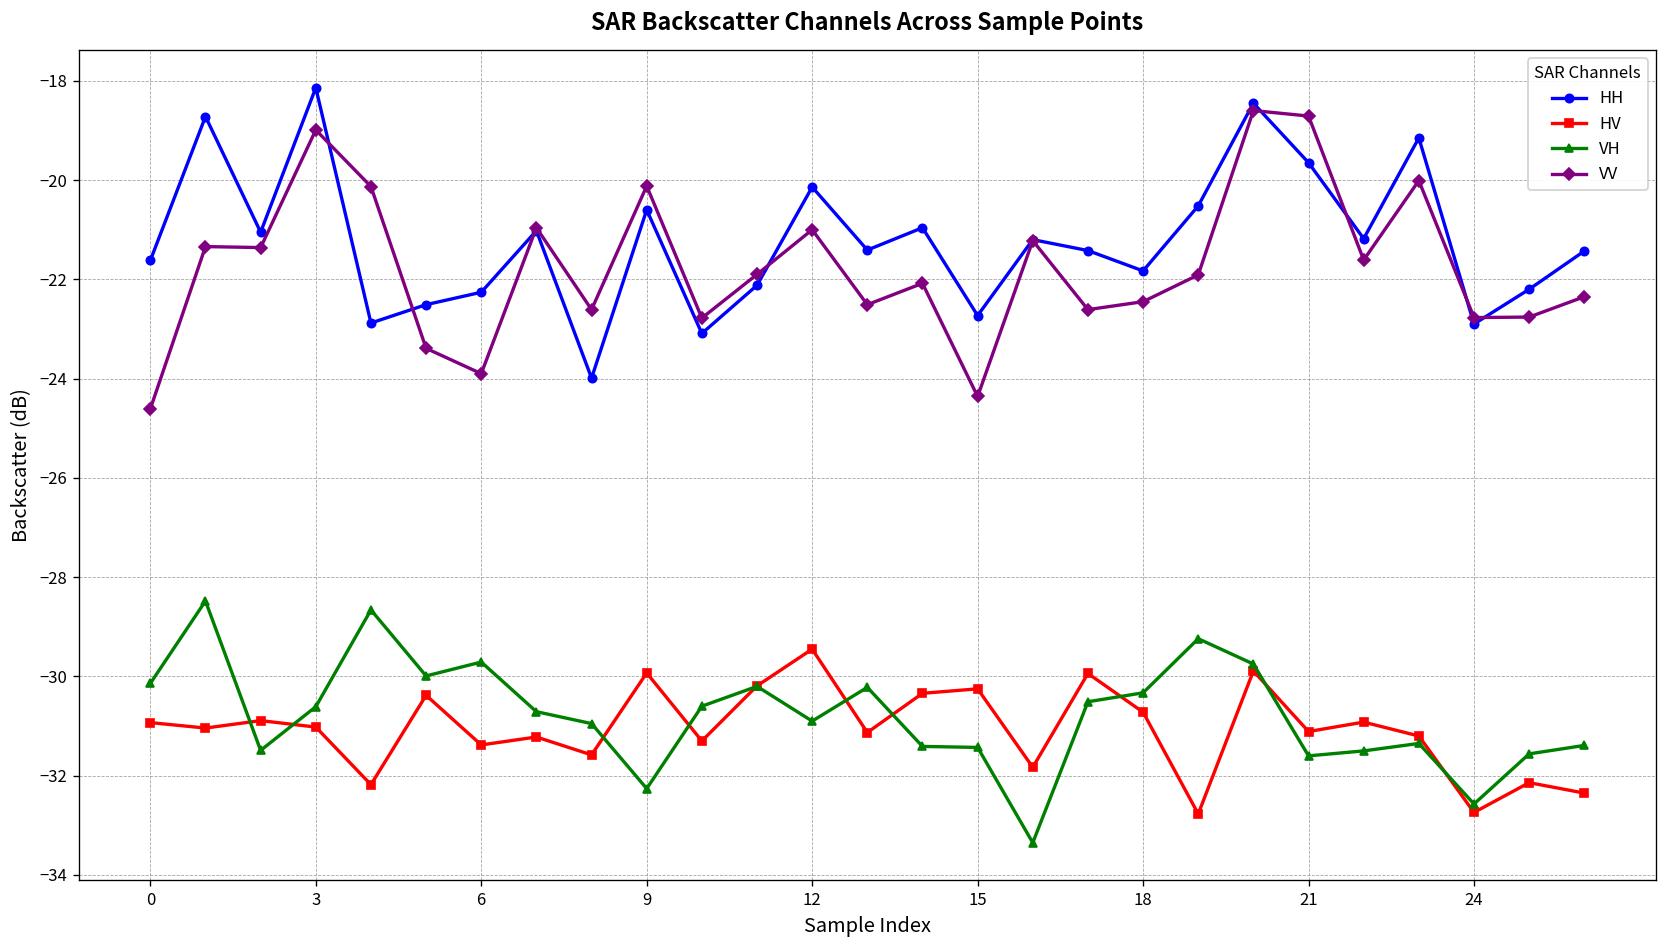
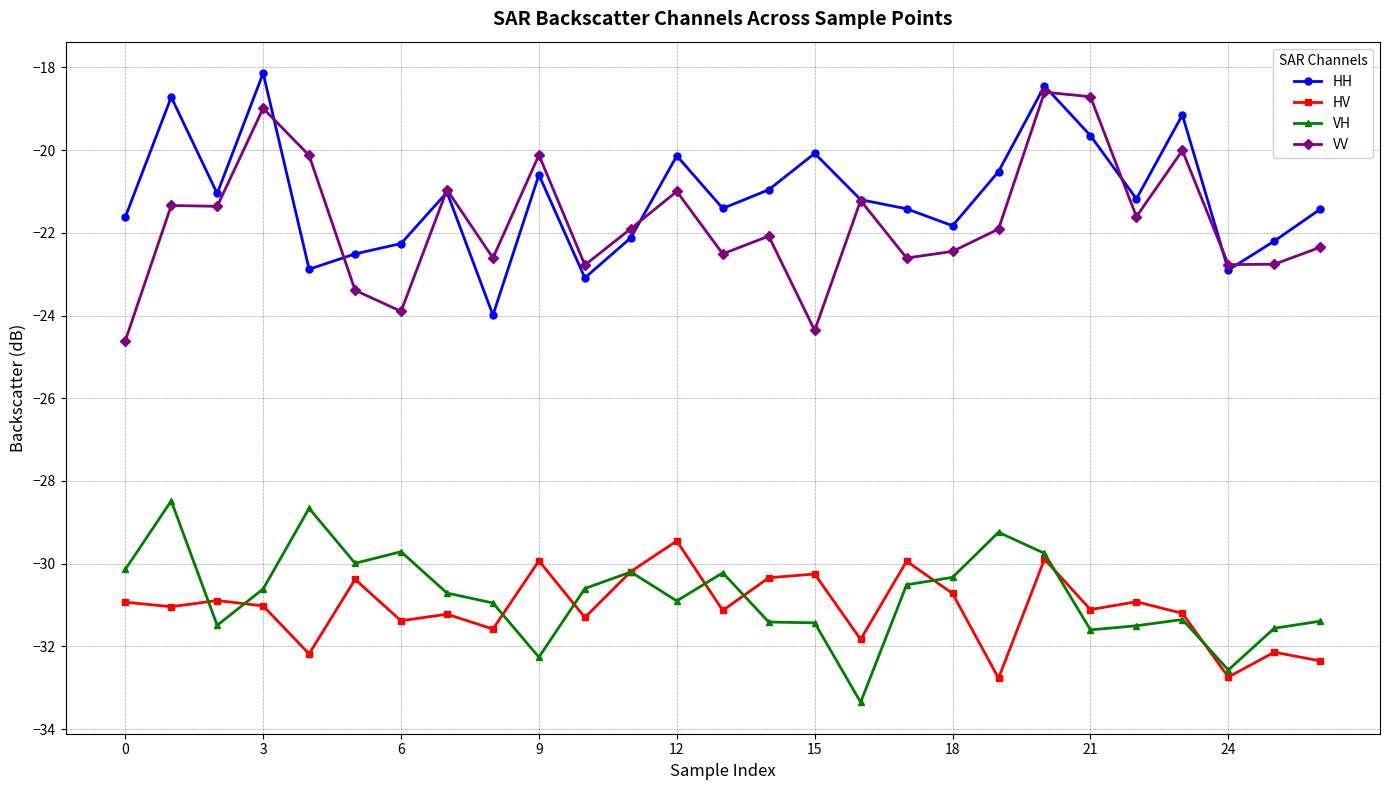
HH, 15: -22.7 -> -20.1
